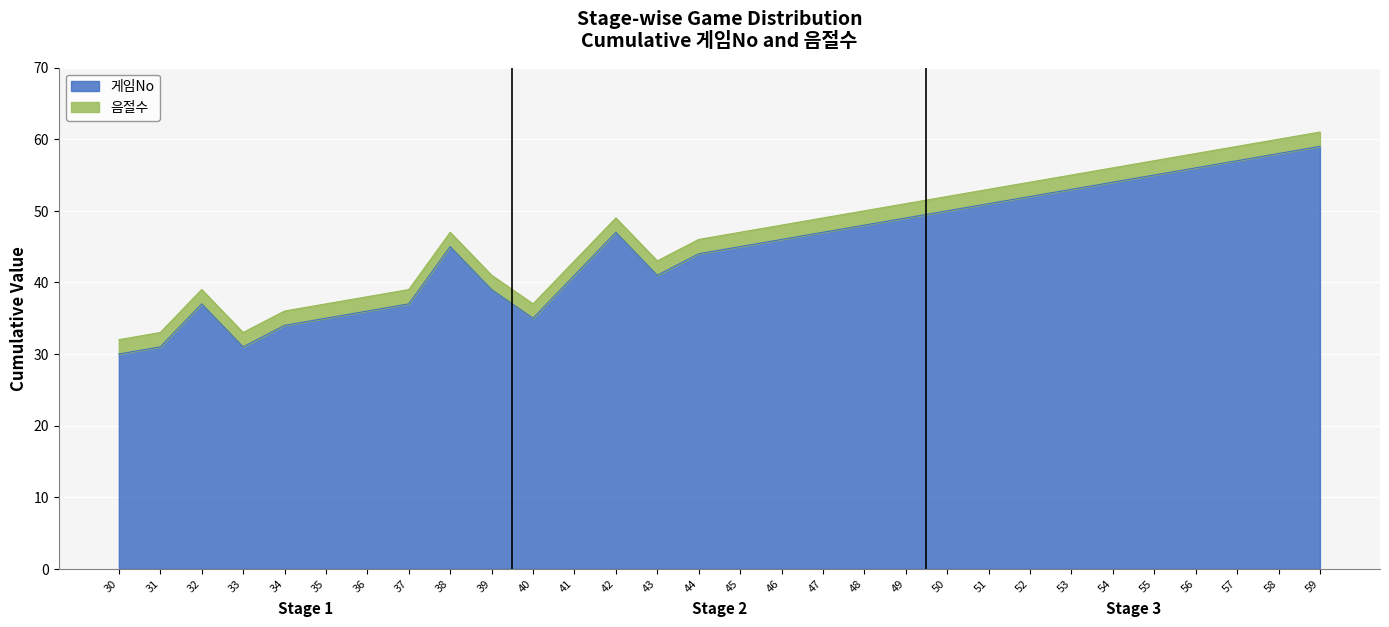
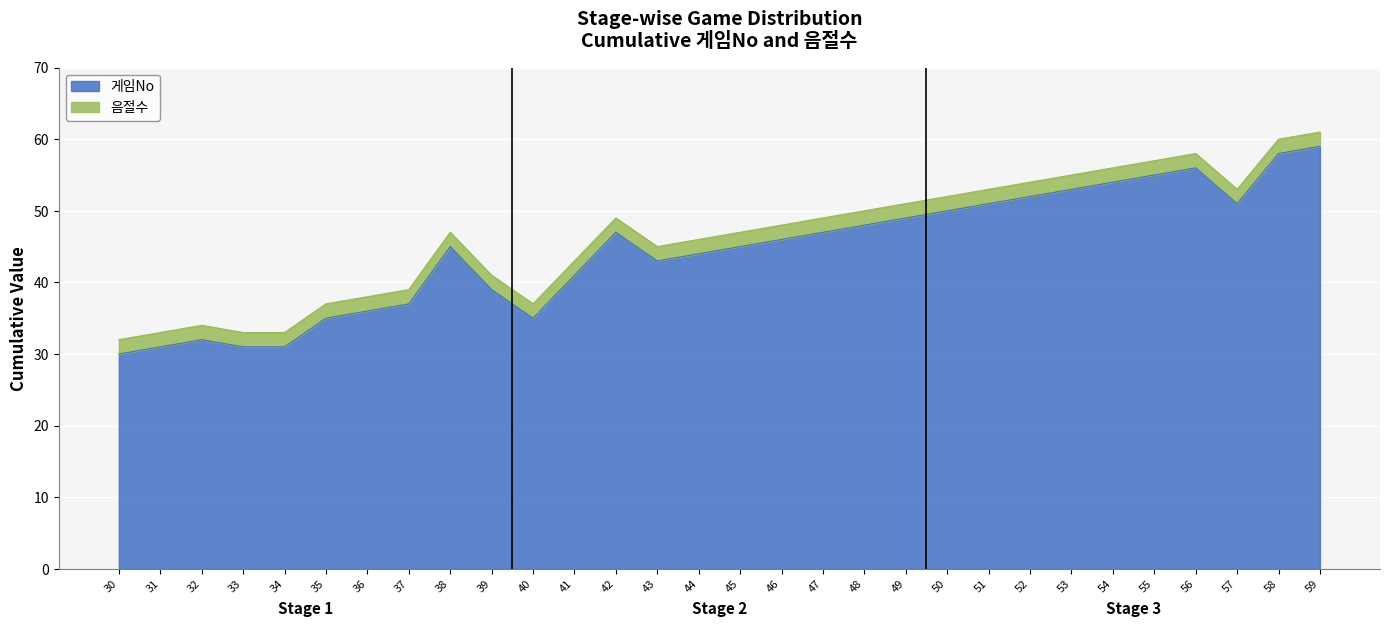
게임No, 32: 37 -> 32
게임No, 34: 34 -> 31
게임No, 43: 41 -> 43
게임No, 57: 57 -> 51
